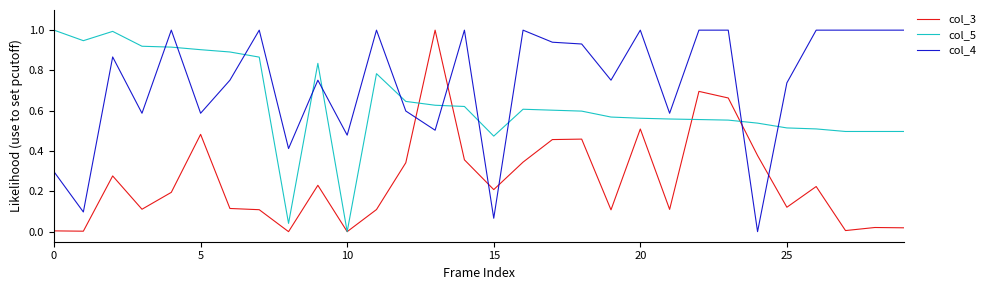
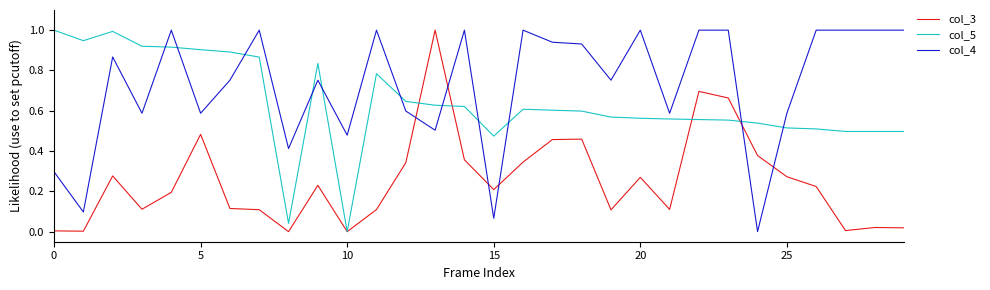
col_3, 20: 0.51 -> 0.27
col_3, 25: 0.12 -> 0.27
col_4, 25: 0.74 -> 0.59
